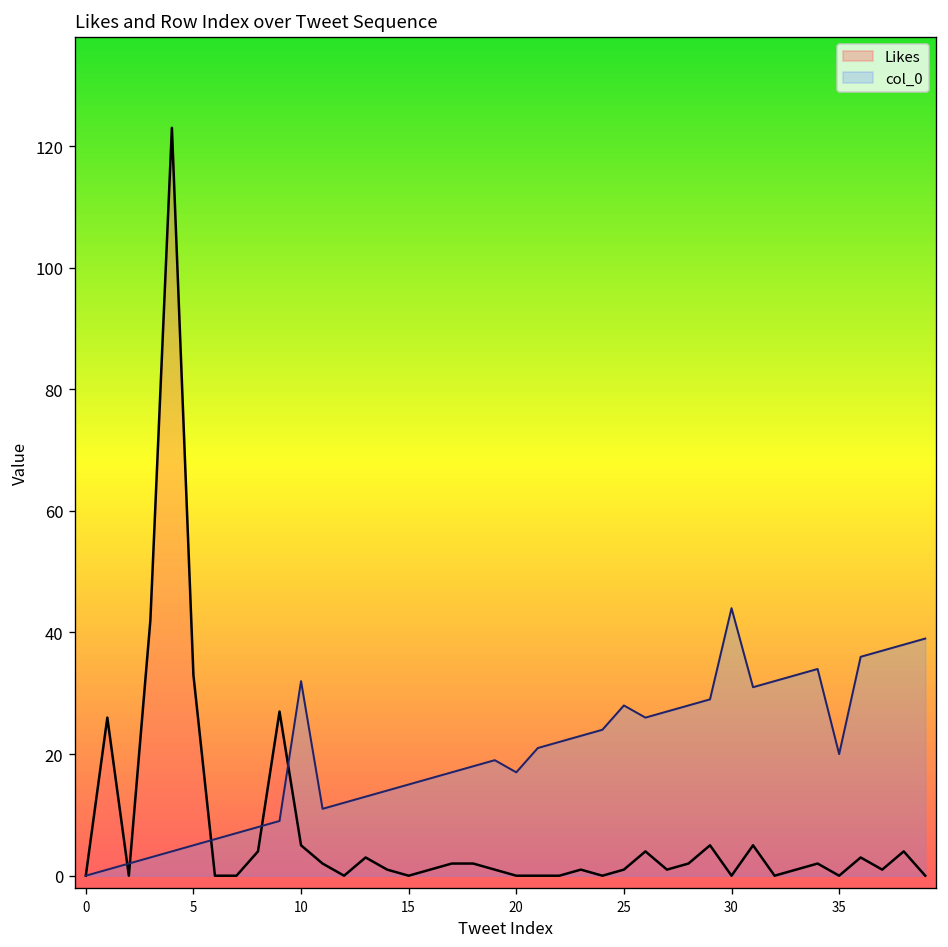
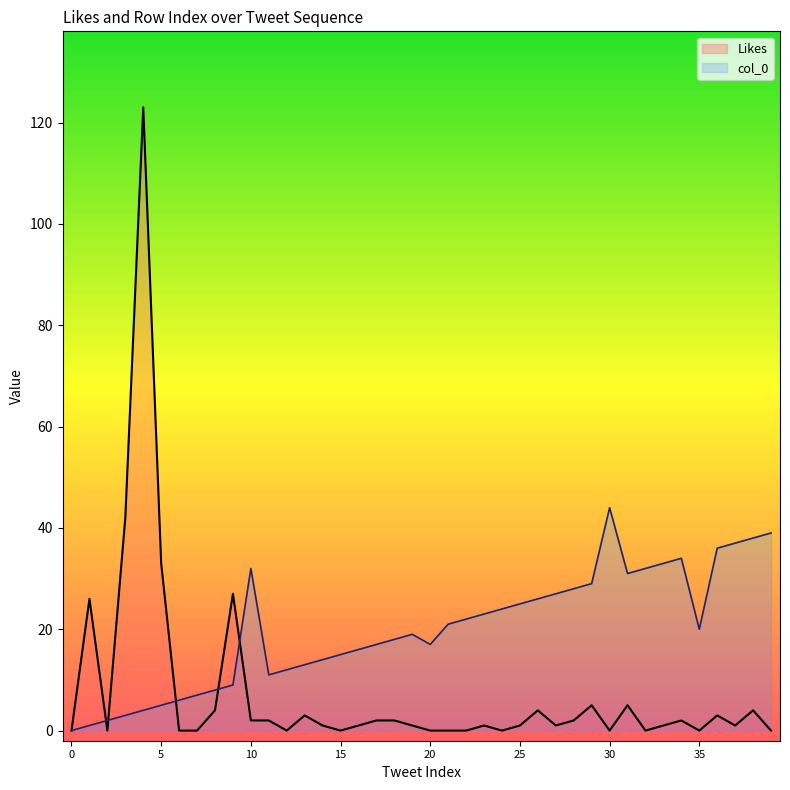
Likes, 10: 5 -> 2
col_0, 25: 28 -> 25
